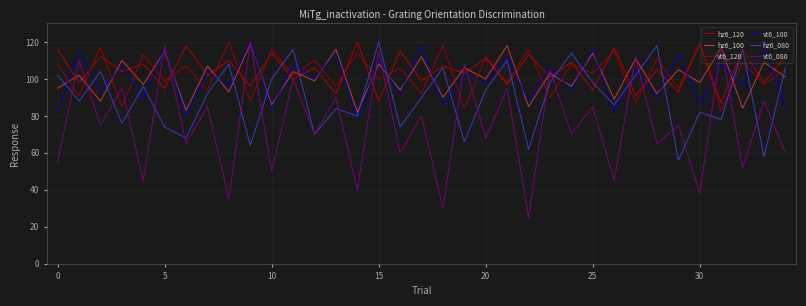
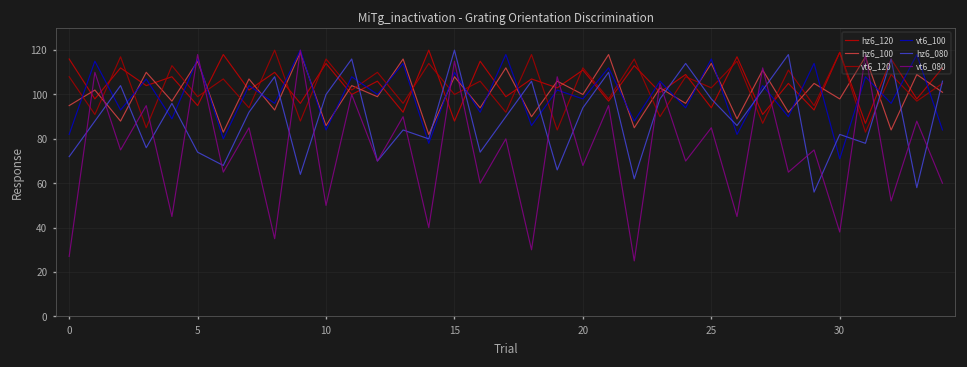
hz6_080, 0: 102 -> 72
vt6_080, 0: 55 -> 27
vt6_100, 30: 86 -> 71
